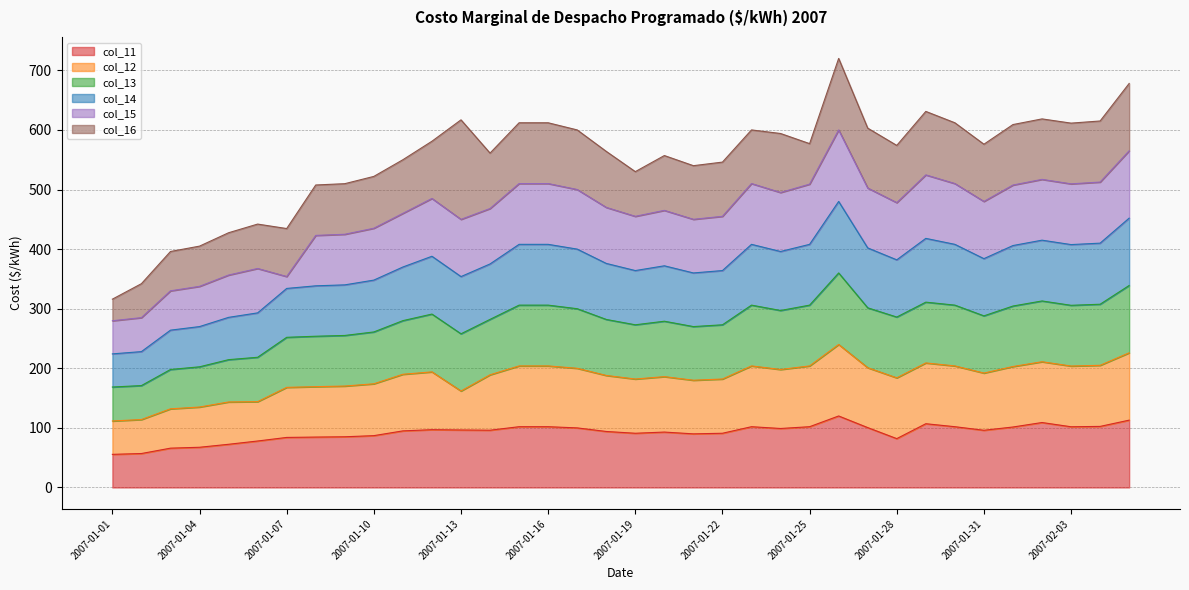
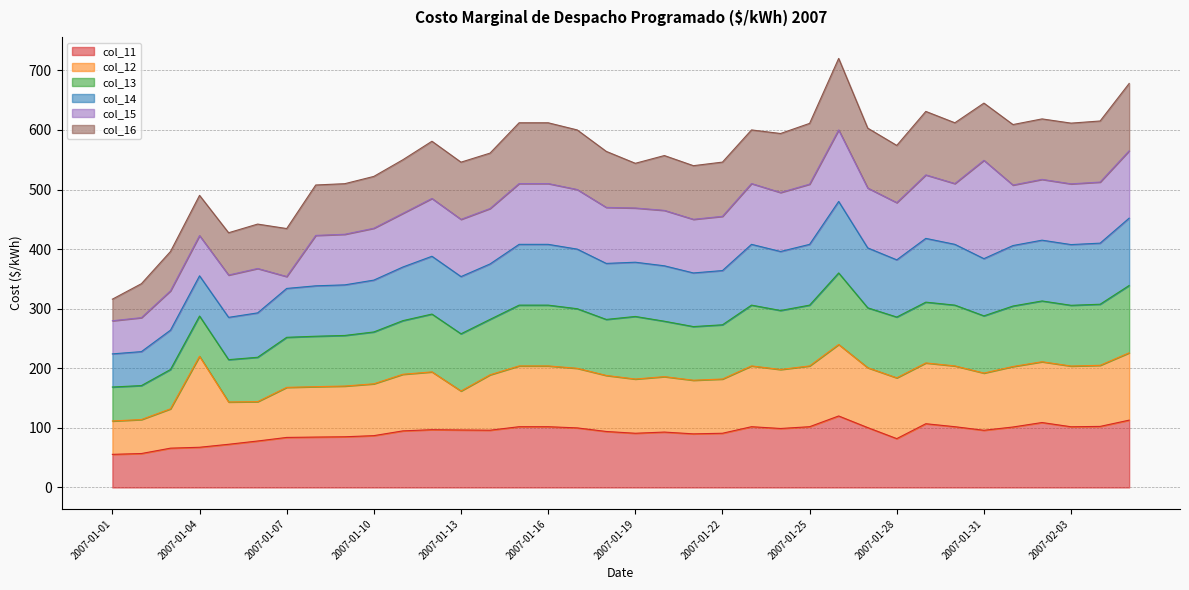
col_12, 2007-01-04: 70 -> 150
col_16, 2007-01-13: 170 -> 100
col_13, 2007-01-19: 90 -> 110
col_16, 2007-01-25: 70 -> 100
col_15, 2007-01-31: 100 -> 170
